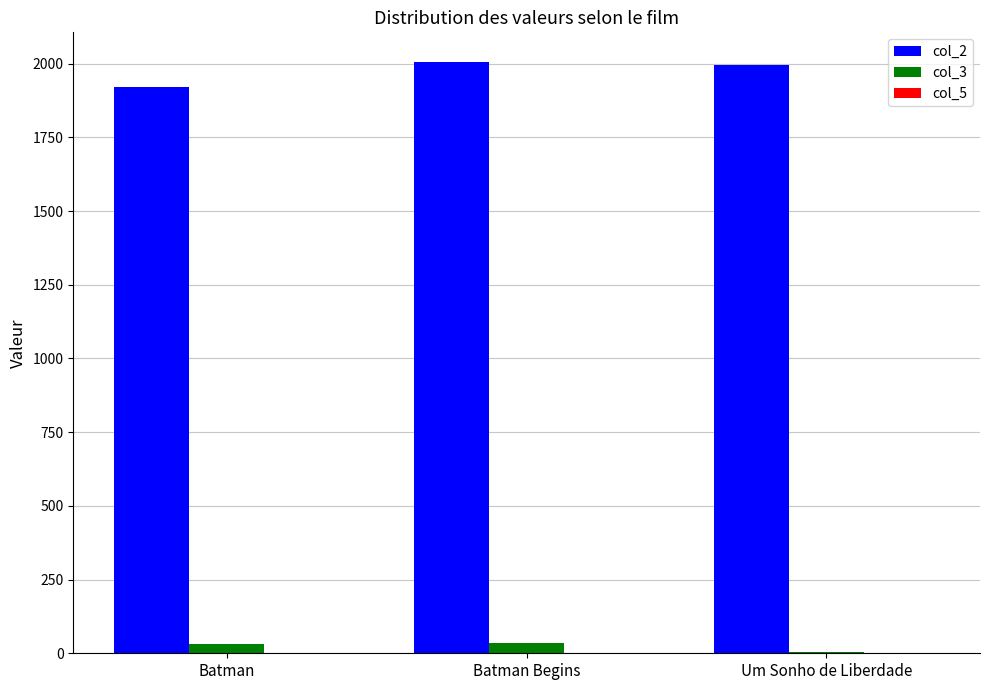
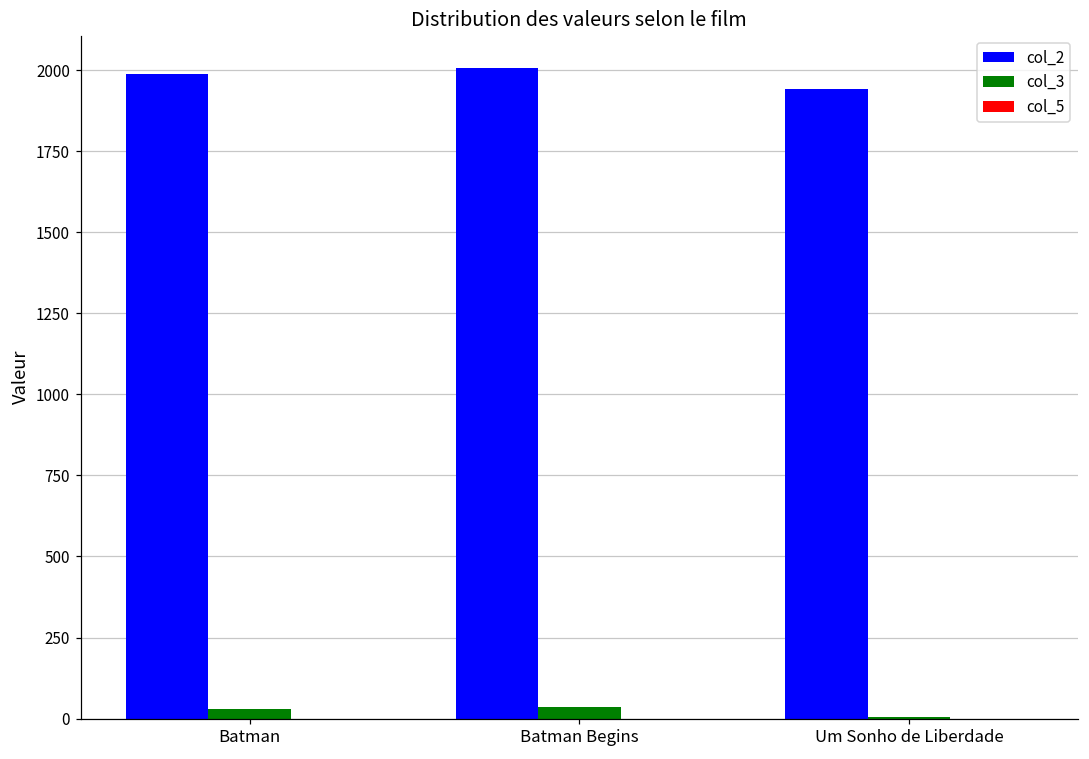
col_2, Batman: 1920 -> 1990
col_2, Um Sonho de Liberdade: 1990 -> 1940
